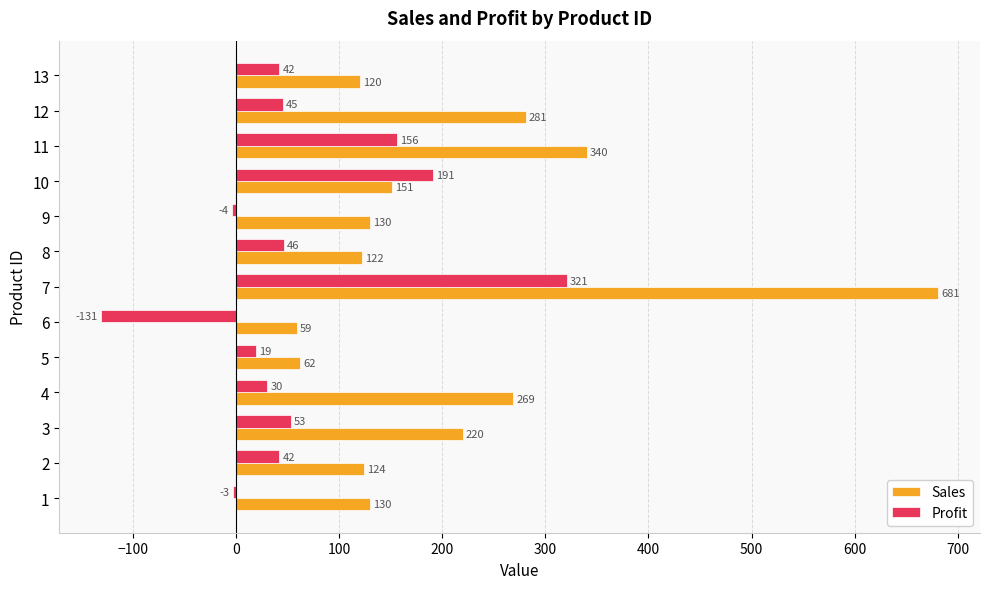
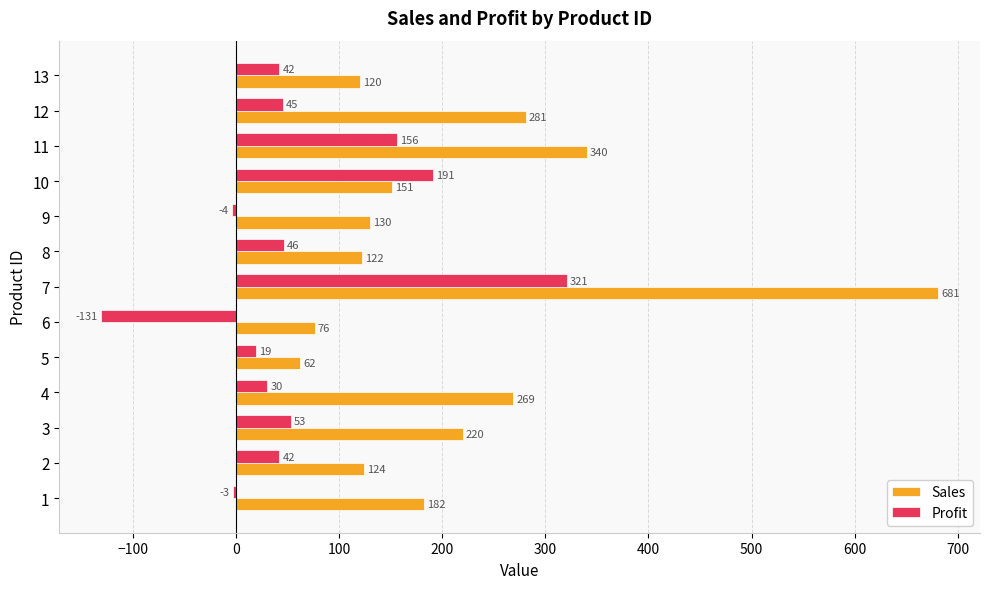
Sales, 6: 59 -> 76
Sales, 1: 130 -> 182
